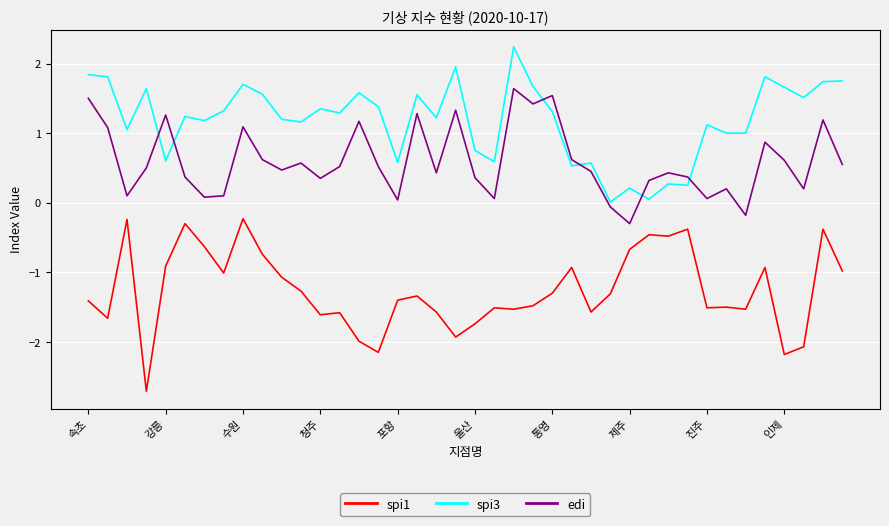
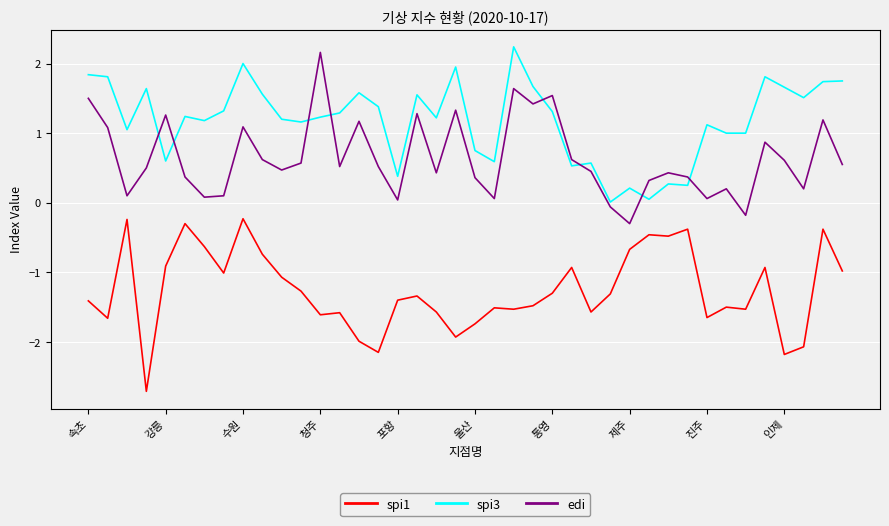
spi3, 수원: 1.7 -> 2.0
spi3, 청주: 1.4 -> 1.2
edi, 청주: 0.4 -> 2.2
spi3, 포항: 0.6 -> 0.4
spi1, 진주: -1.5 -> -1.7
